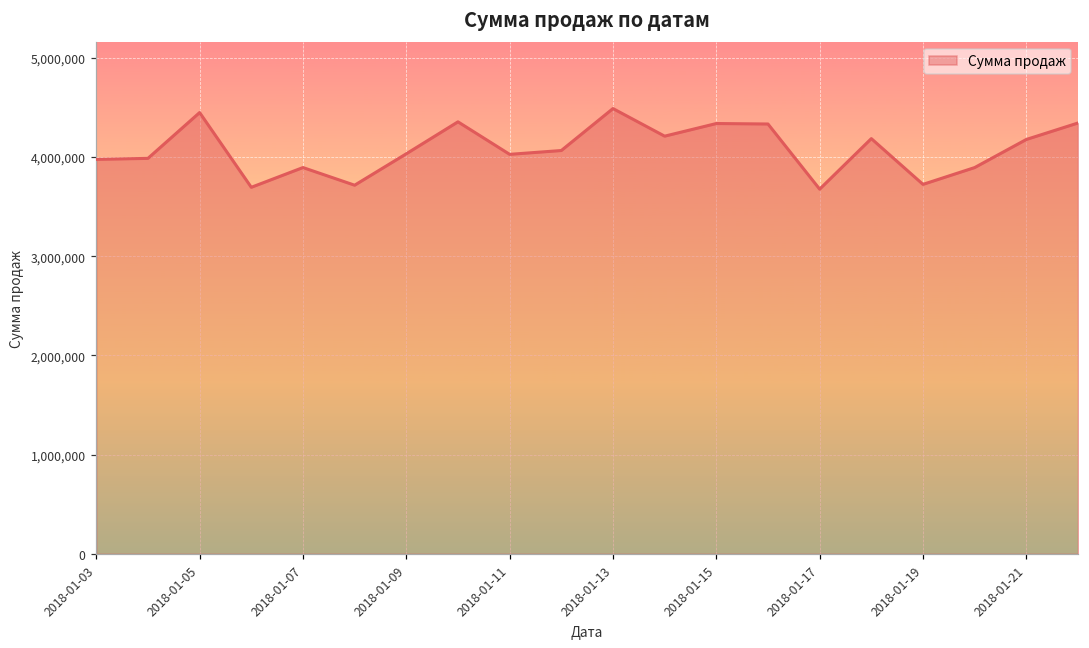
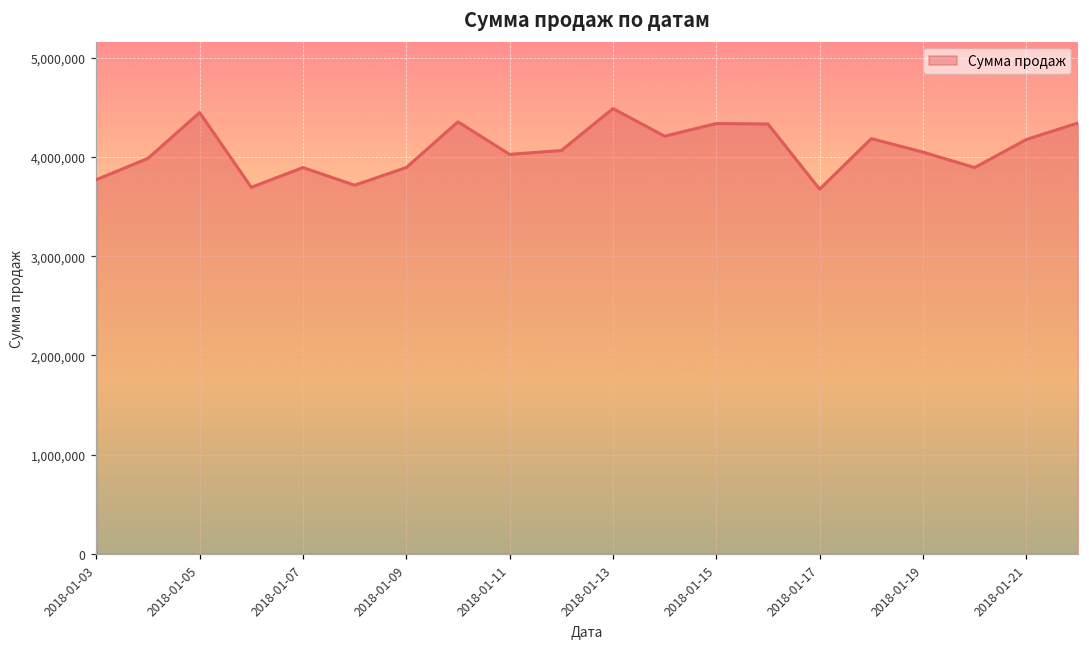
2018-01-03: 4,000,000 -> 3,800,000
2018-01-09: 4,000,000 -> 3,900,000
2018-01-19: 3,700,000 -> 4,000,000
